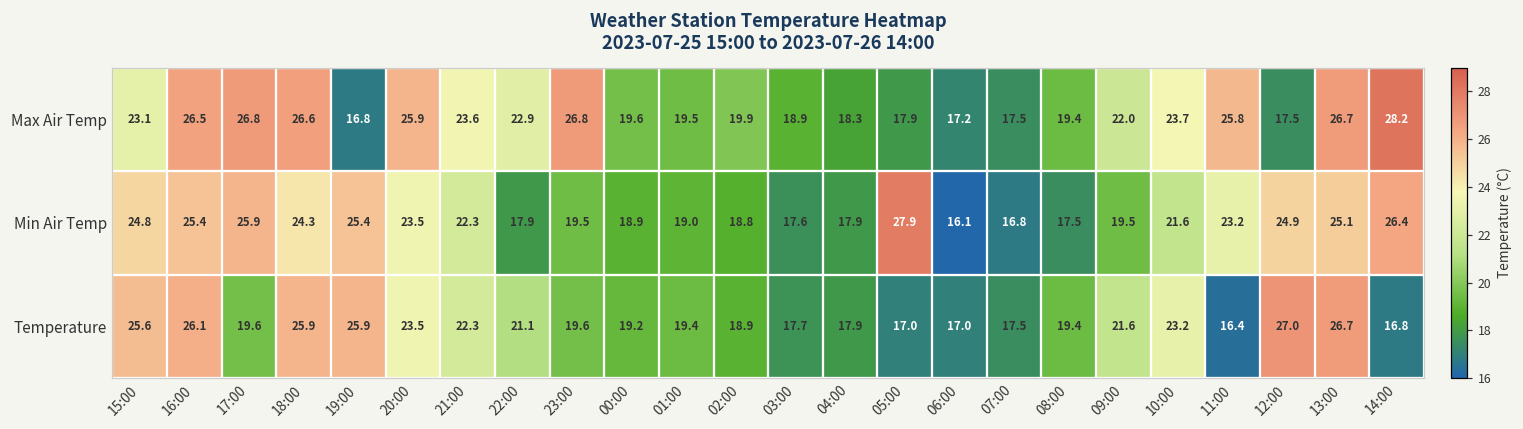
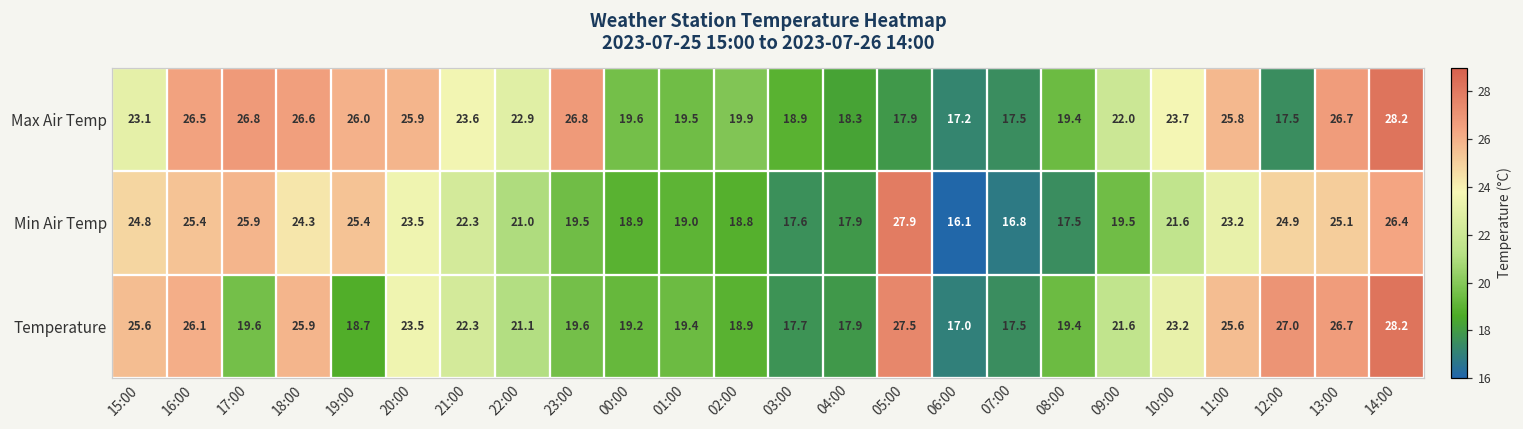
Max Air Temp, 19:00: 16.8 -> 26.0
Min Air Temp, 22:00: 17.9 -> 21.0
Temperature, 19:00: 25.9 -> 18.7
Temperature, 05:00: 17.0 -> 27.5
Temperature, 11:00: 16.4 -> 25.6
Temperature, 14:00: 16.8 -> 28.2
